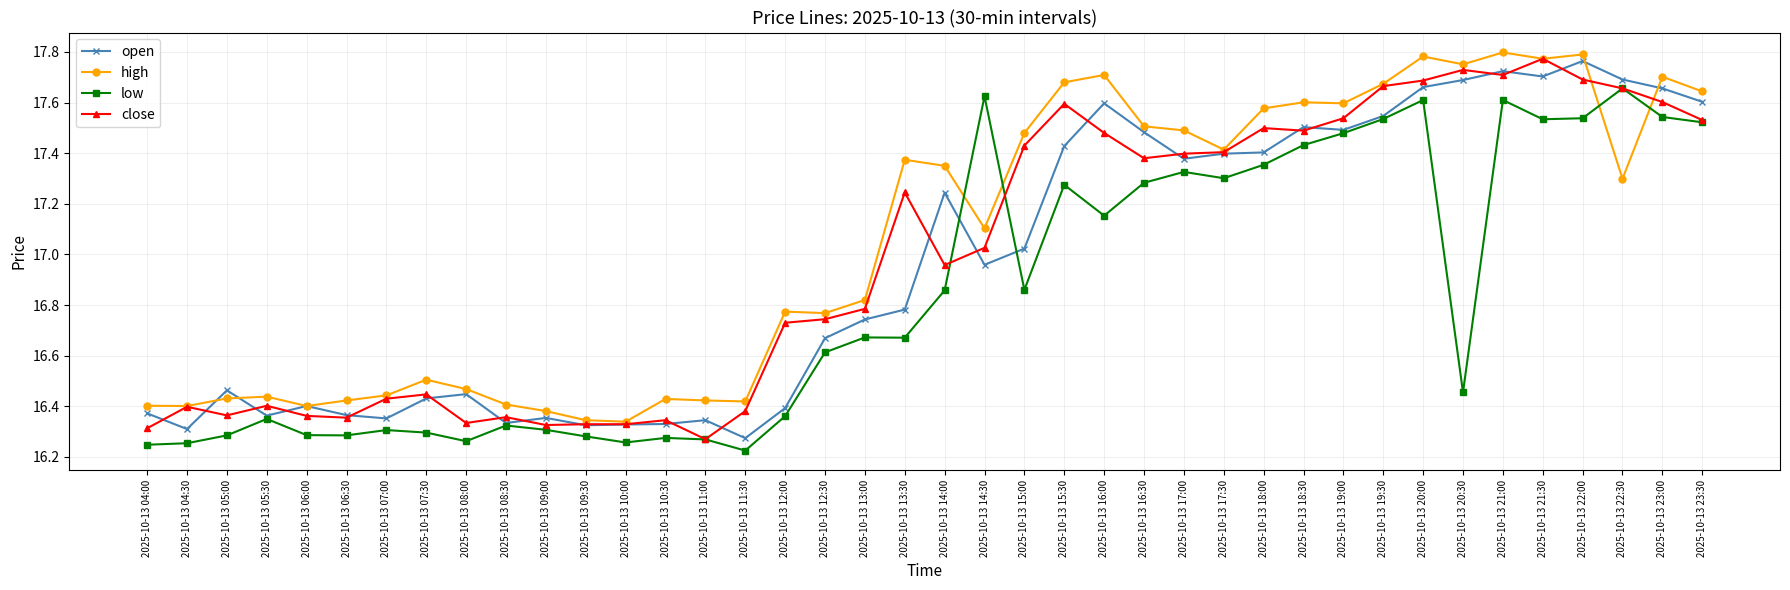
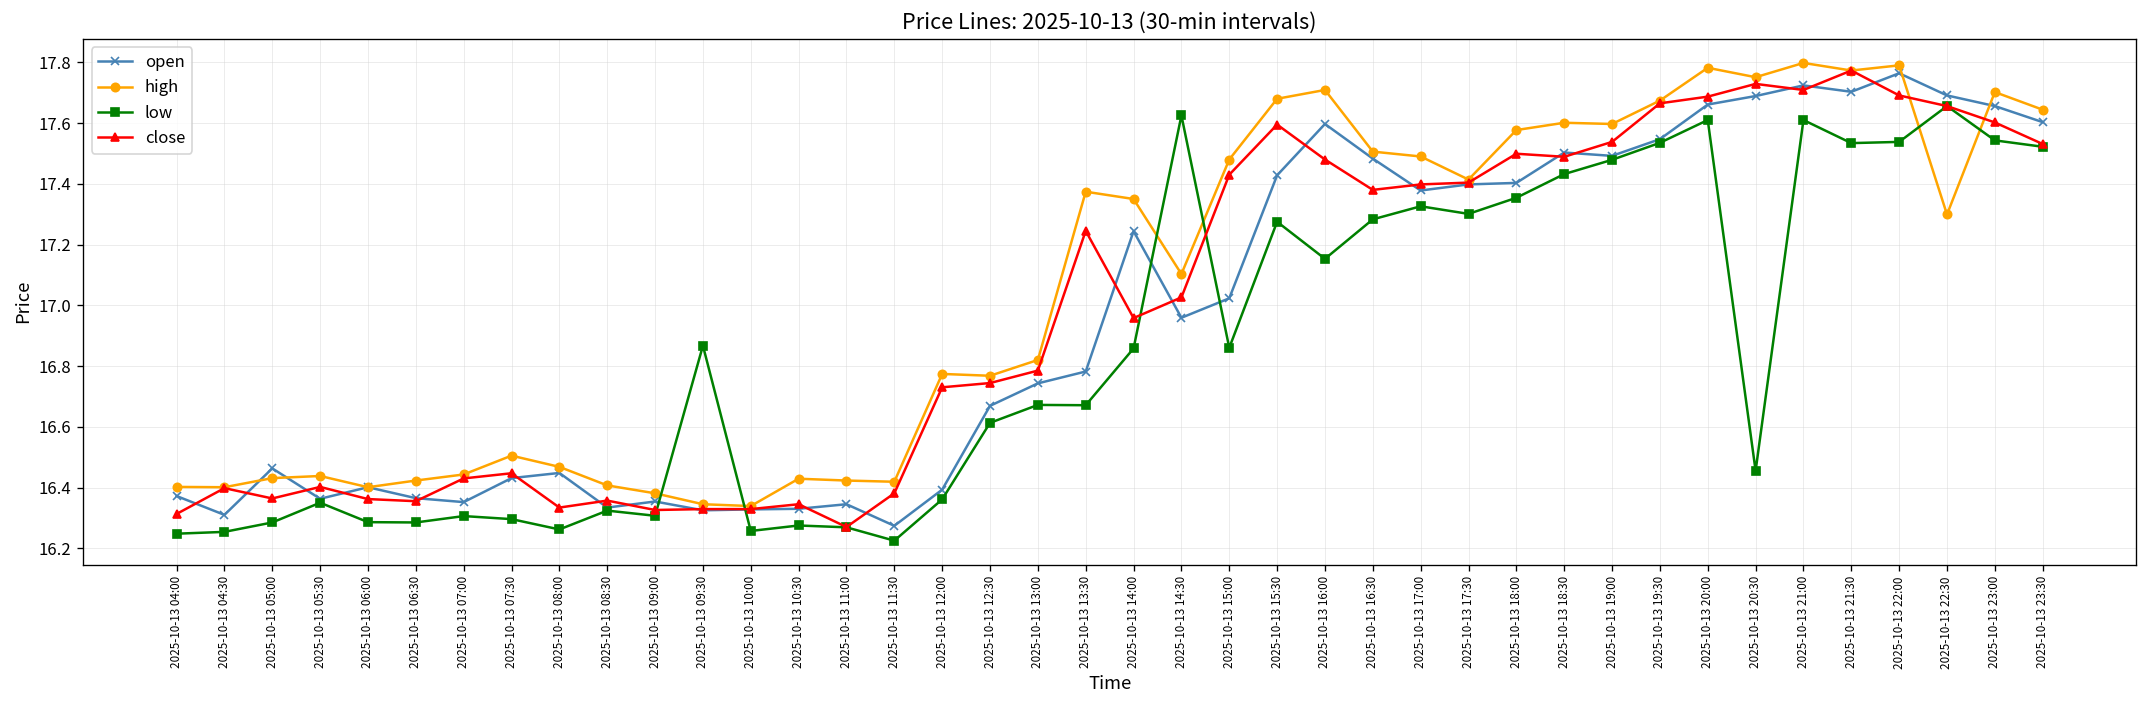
low, 2025-10-13 09:30: 16.28 -> 16.87
